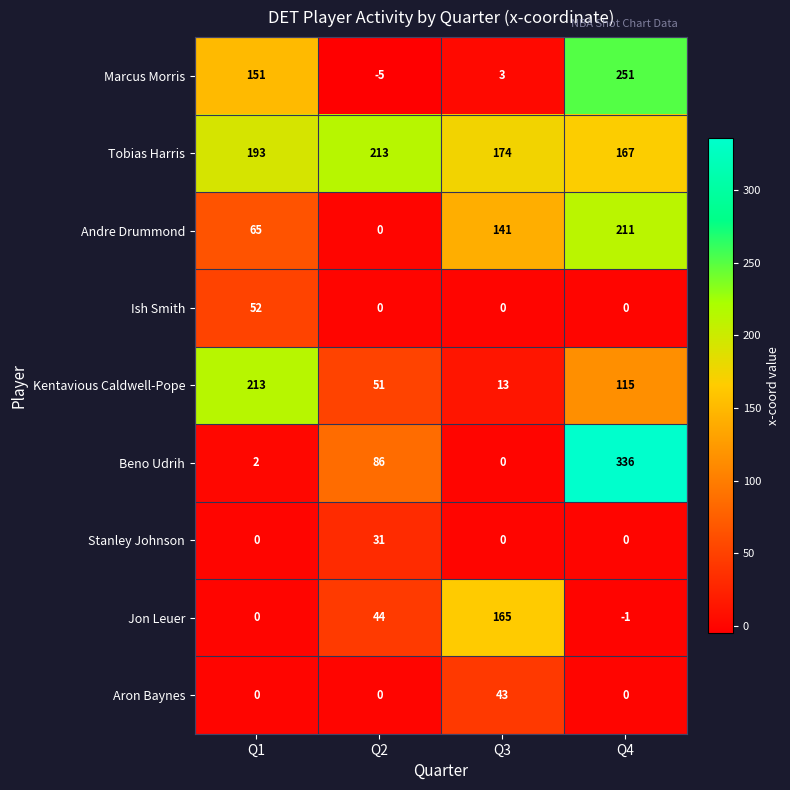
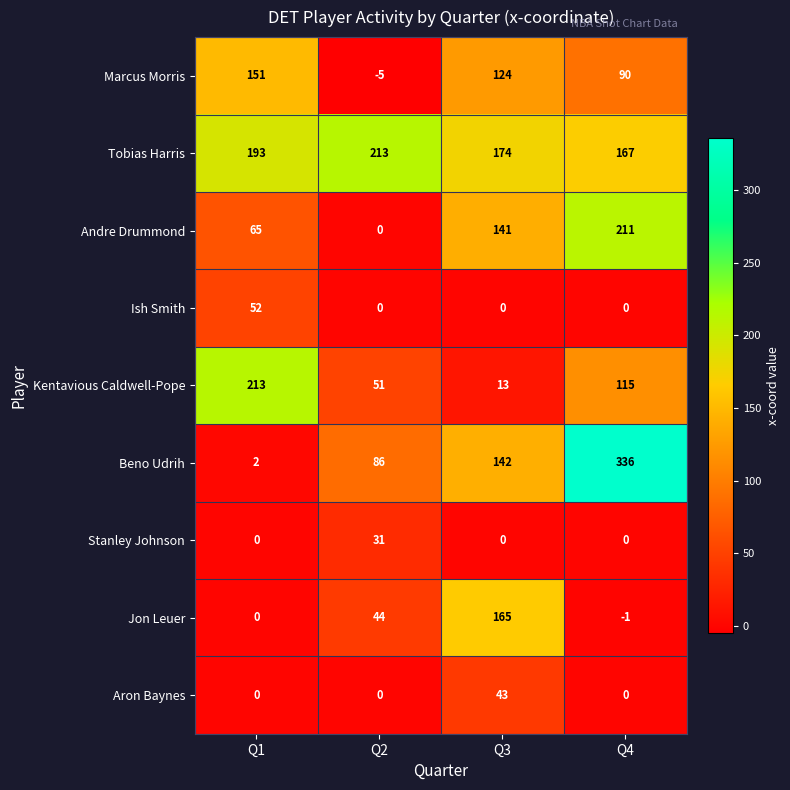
Marcus Morris, Q3: 3 -> 124
Marcus Morris, Q4: 251 -> 90
Beno Udrih, Q3: 0 -> 142
